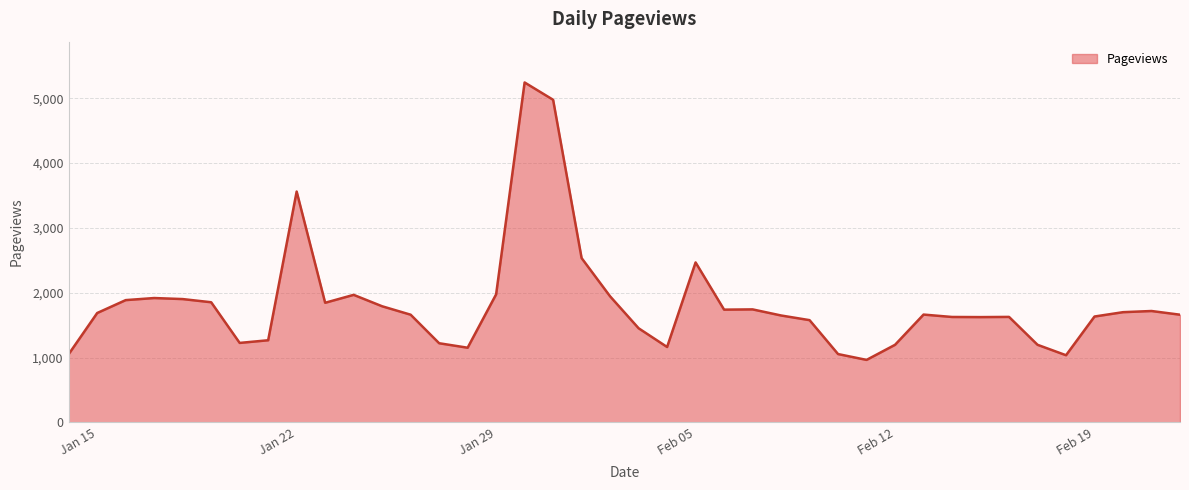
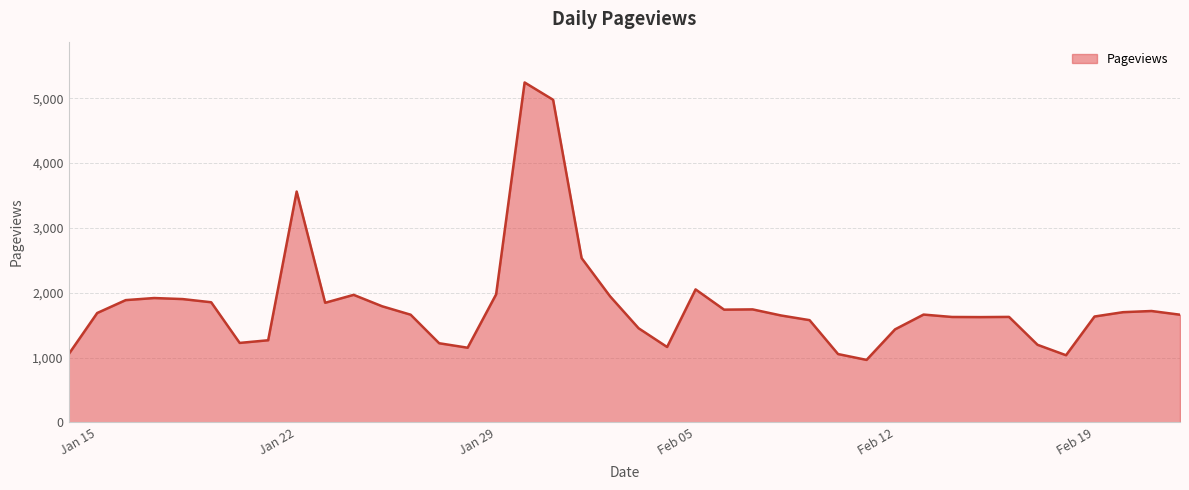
Feb 05: 2,500 -> 2,100
Feb 12: 1,200 -> 1,400
